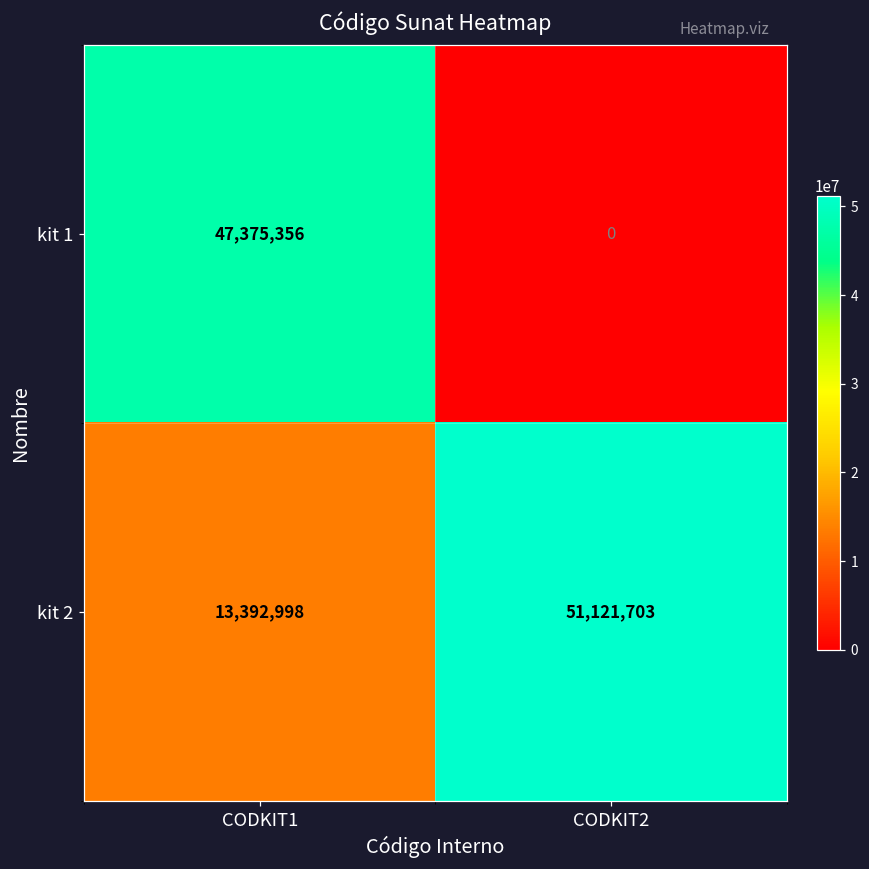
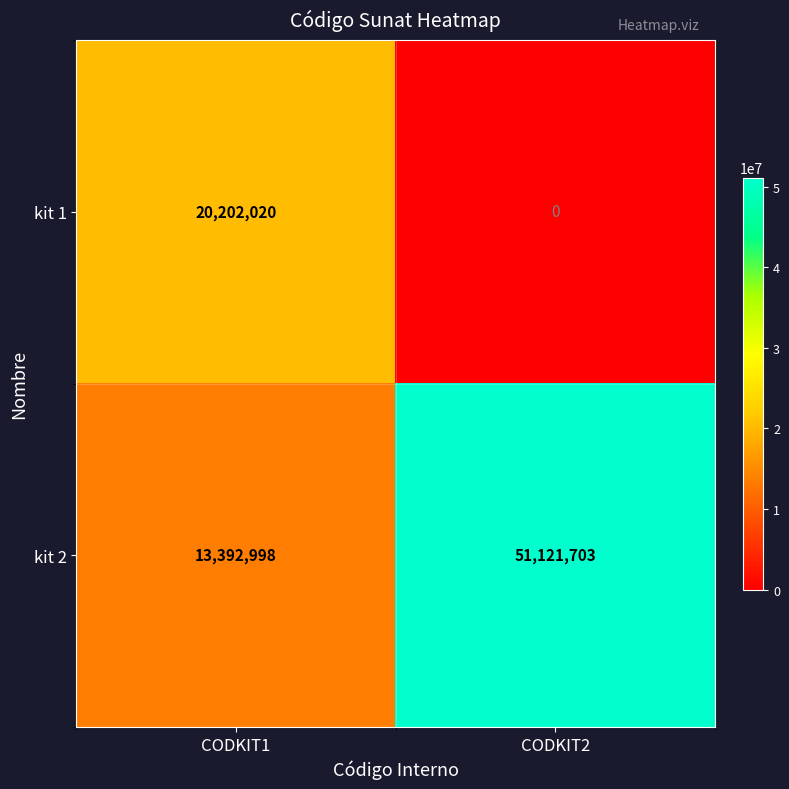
kit 1, CODKIT1: 47,375,356 -> 20,202,020
